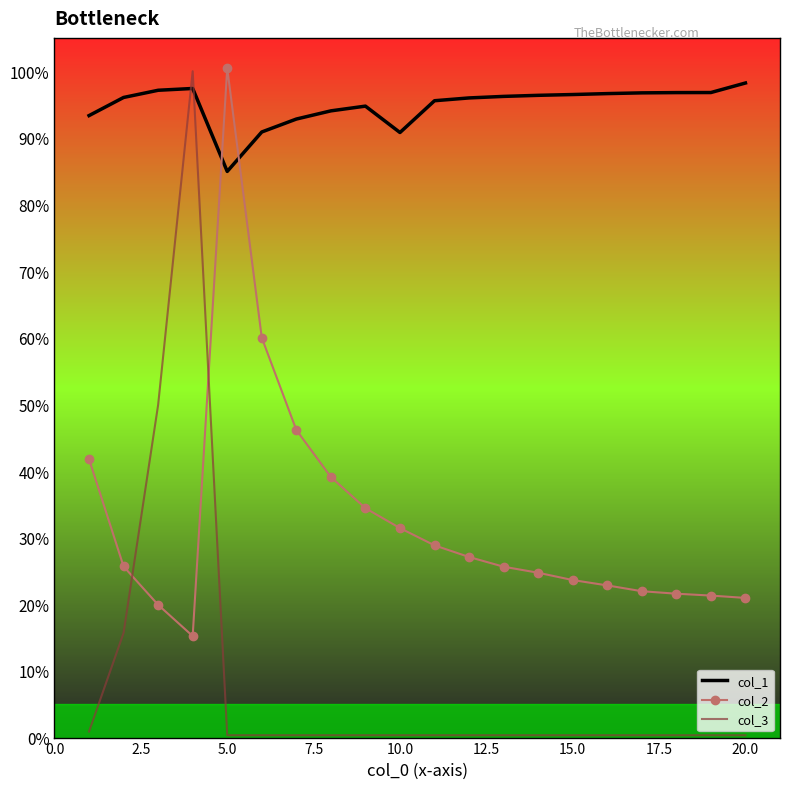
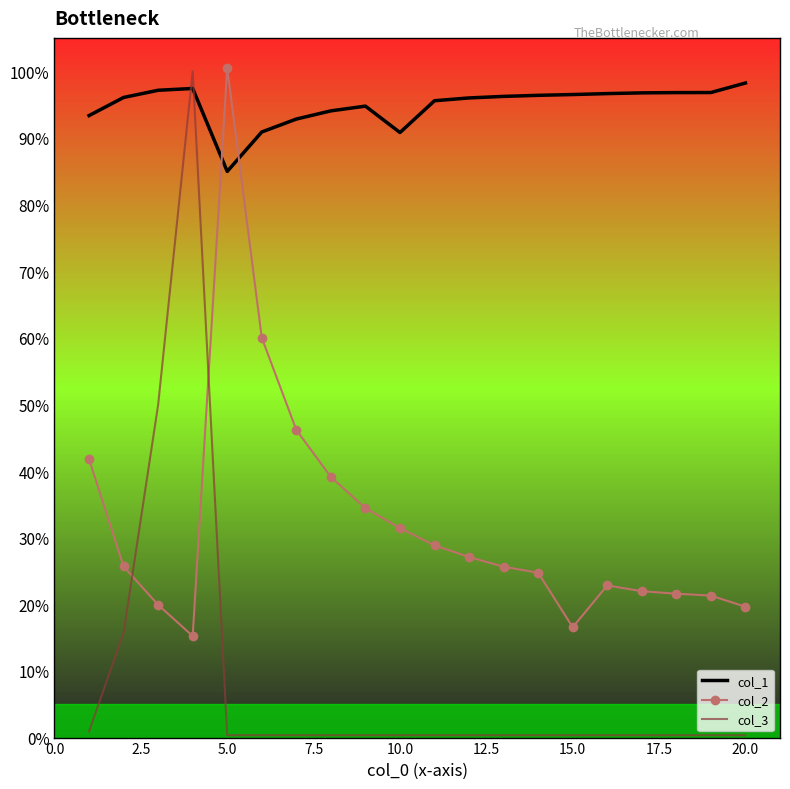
col_2, 15.0: 24% -> 17%
col_2, 20.0: 21% -> 20%
